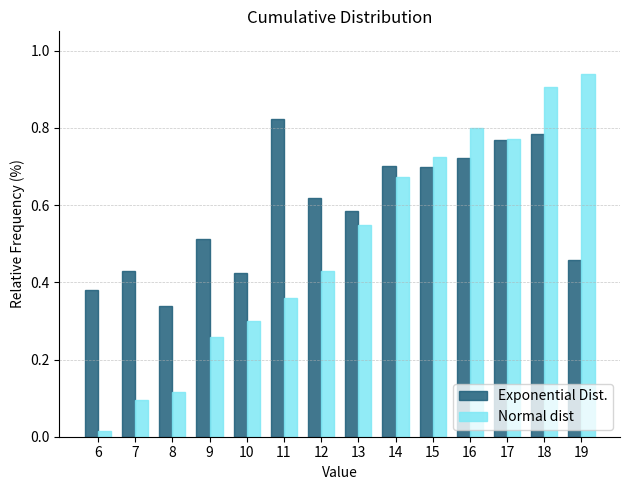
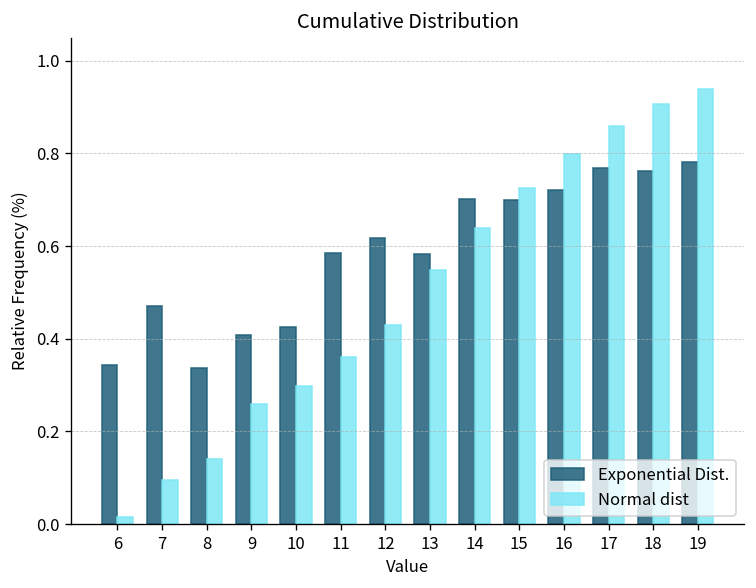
Exponential Dist., 6: 0.38 -> 0.34
Exponential Dist., 7: 0.43 -> 0.47
Normal dist, 8: 0.12 -> 0.14
Exponential Dist., 9: 0.51 -> 0.41
Exponential Dist., 11: 0.82 -> 0.59
Normal dist, 14: 0.67 -> 0.64
Normal dist, 17: 0.77 -> 0.86
Exponential Dist., 18: 0.78 -> 0.76
Exponential Dist., 19: 0.46 -> 0.78
